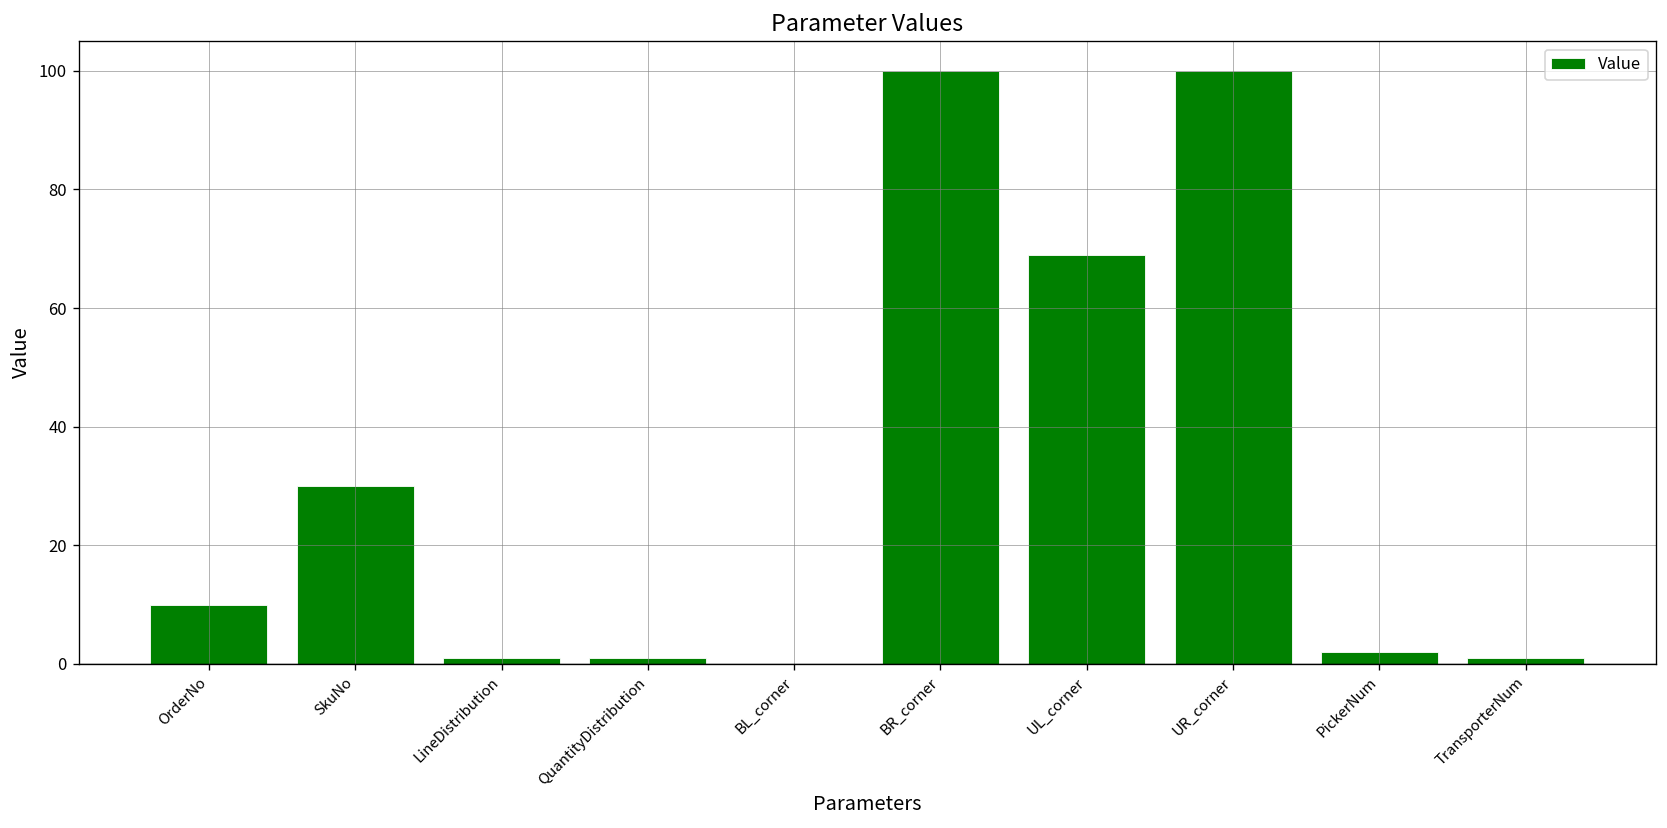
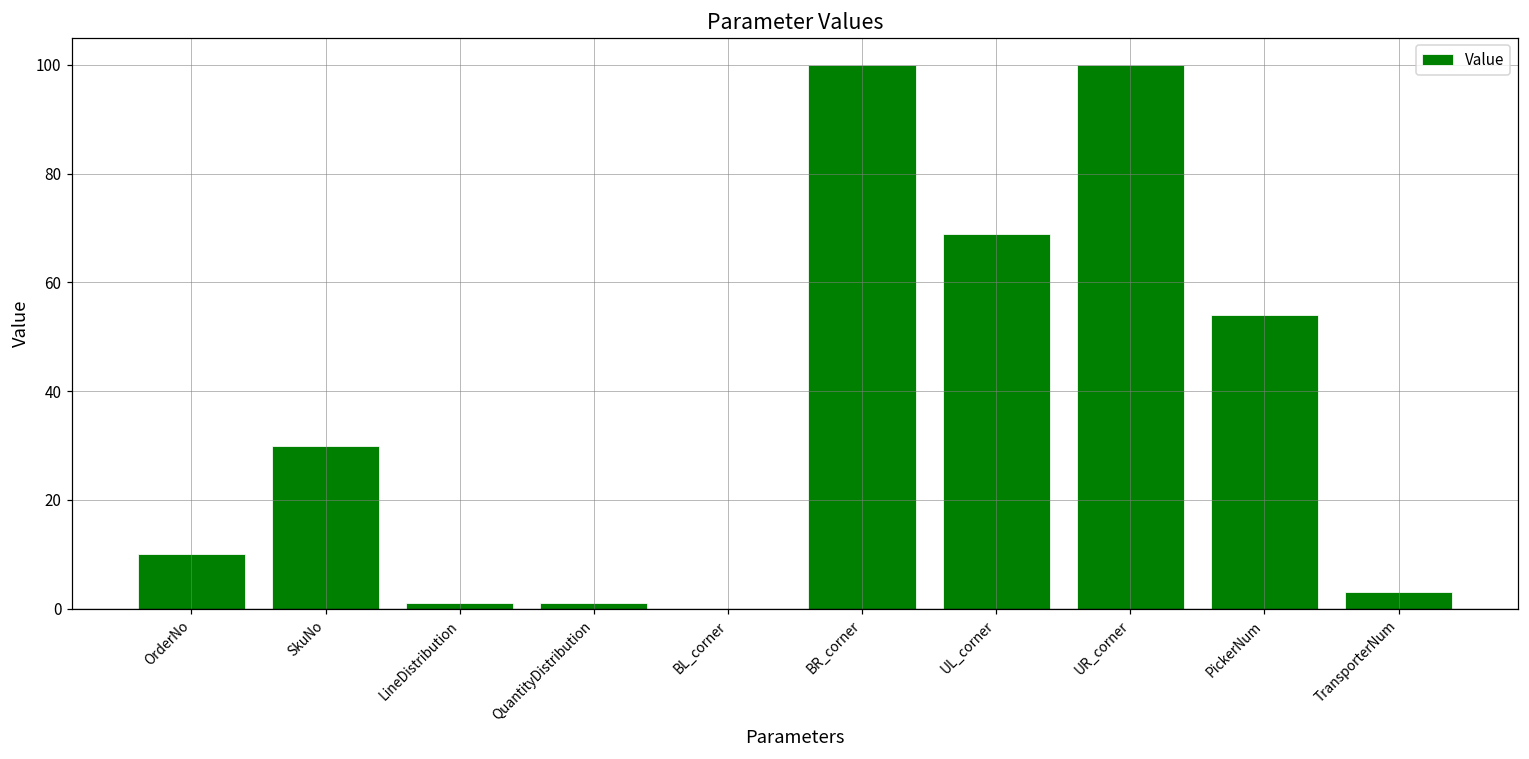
PickerNum: 2 -> 54
TransporterNum: 1 -> 3
